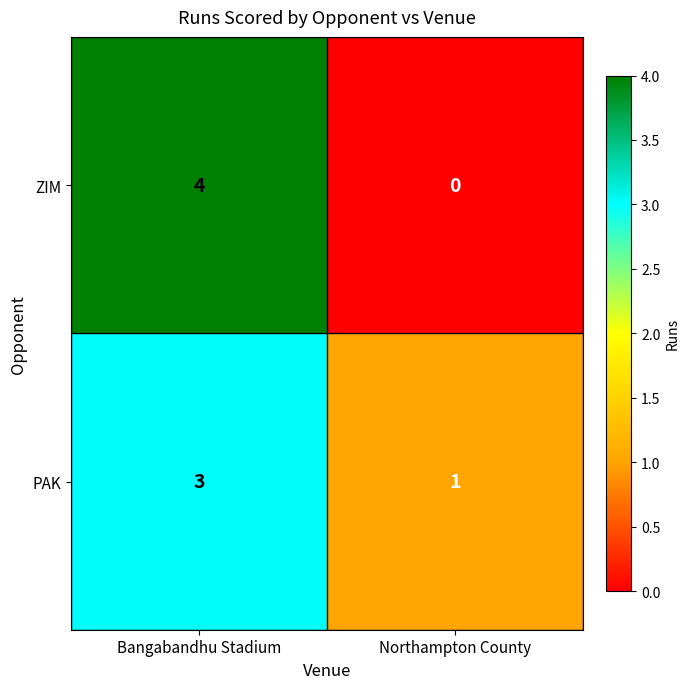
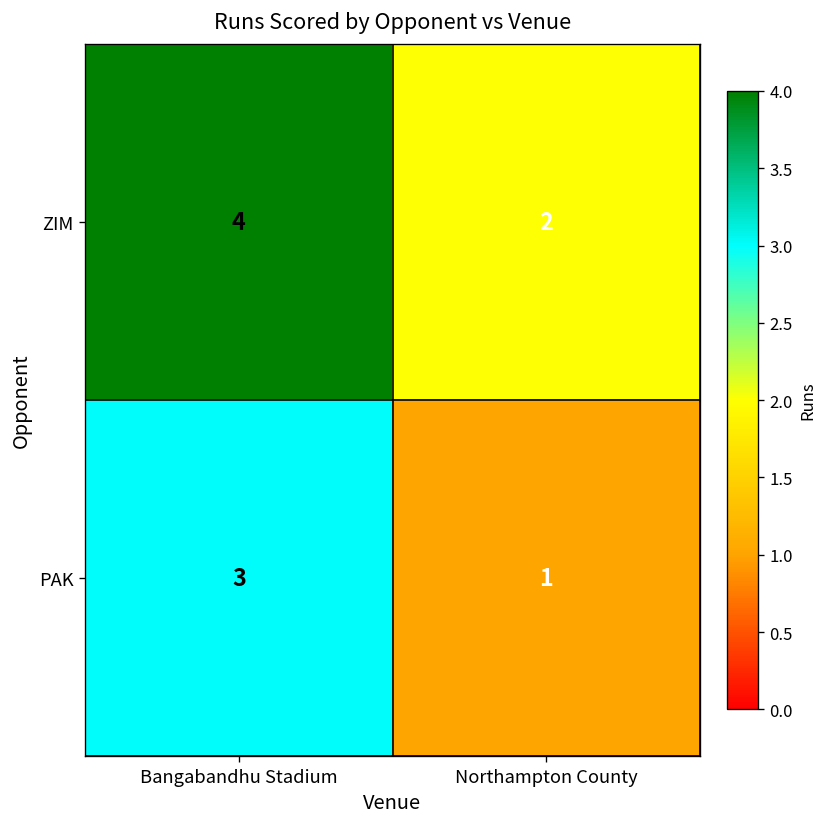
ZIM, Northampton County: 0 -> 2
